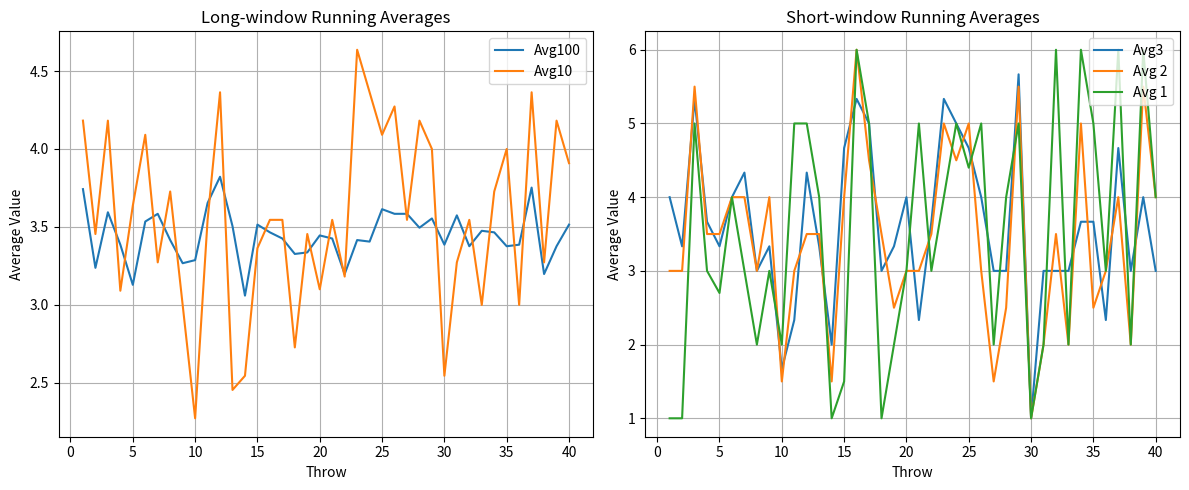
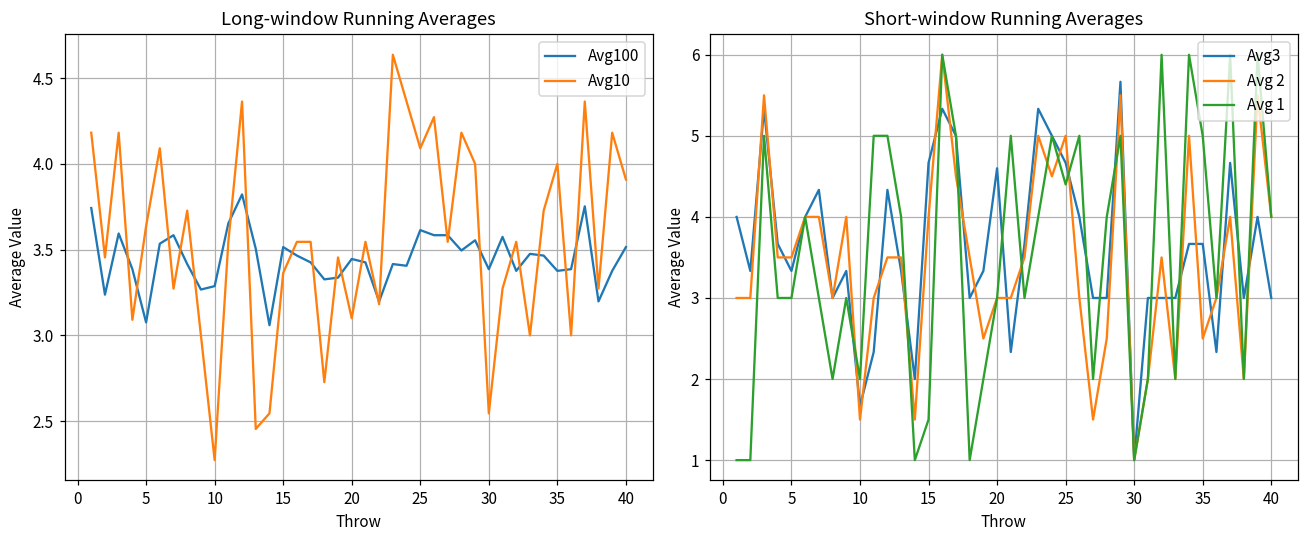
Long-window Running Averages, Avg100, 5: 3.13 -> 3.08
Short-window Running Averages, Avg 1, 5: 2.7 -> 3.0
Short-window Running Averages, Avg3, 20: 4.0 -> 4.6
